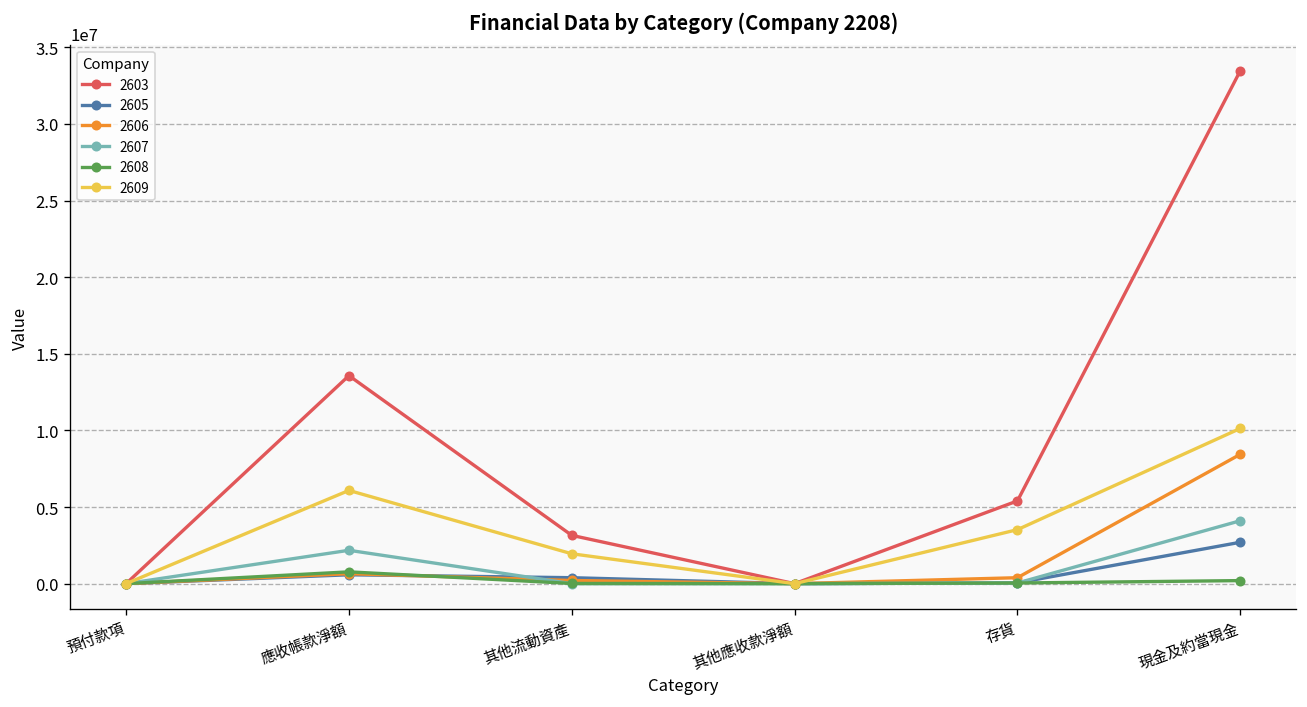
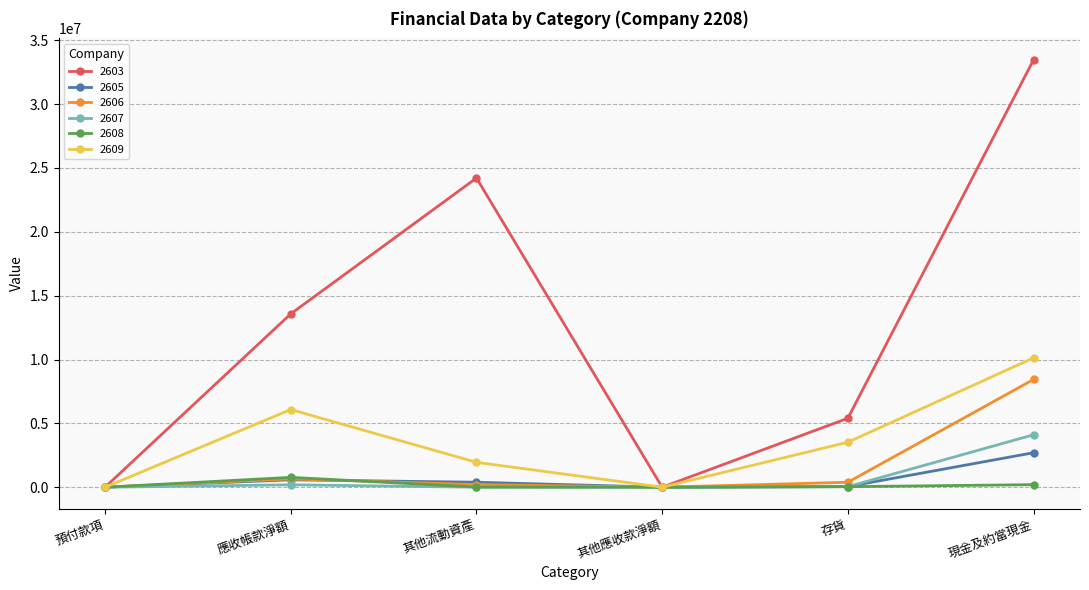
2607, 應收帳款淨額: 2200000 -> 200000
2603, 其他流動資產: 3200000 -> 24200000
